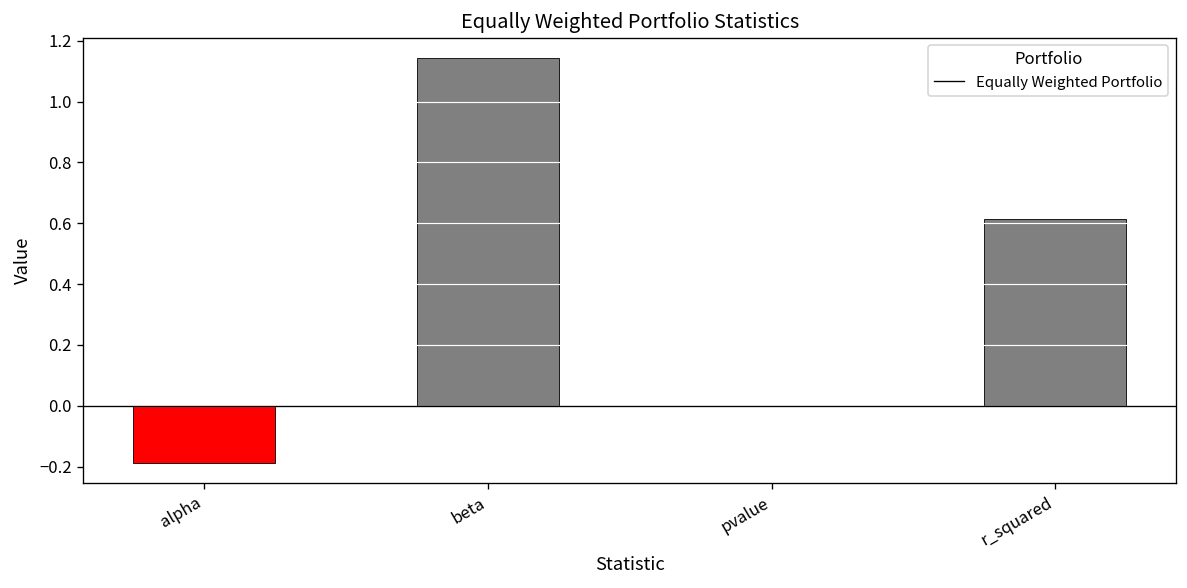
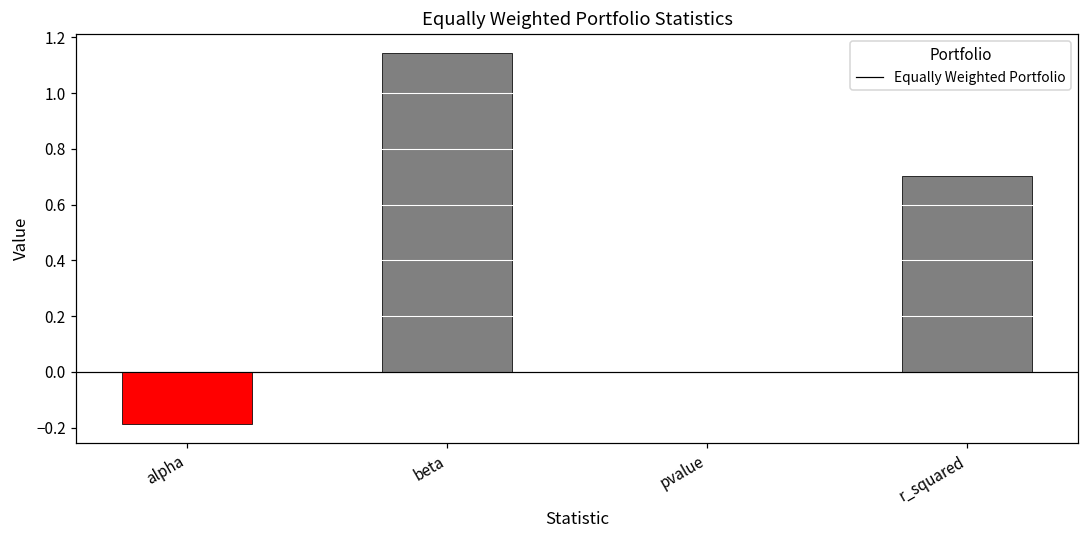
r_squared: 0.61 -> 0.70
